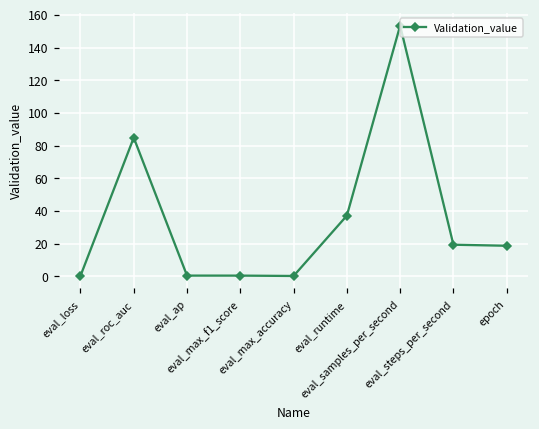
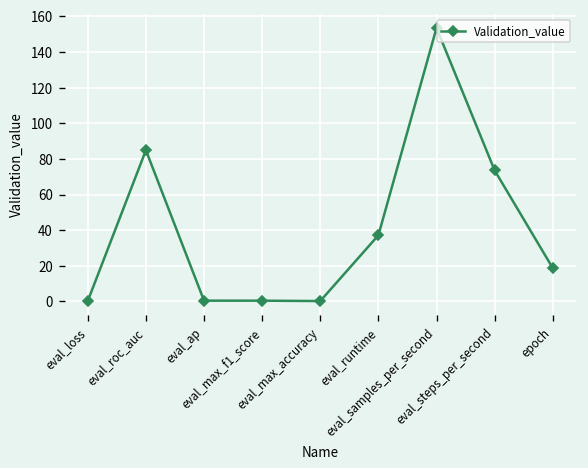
eval_steps_per_second: 19 -> 74
